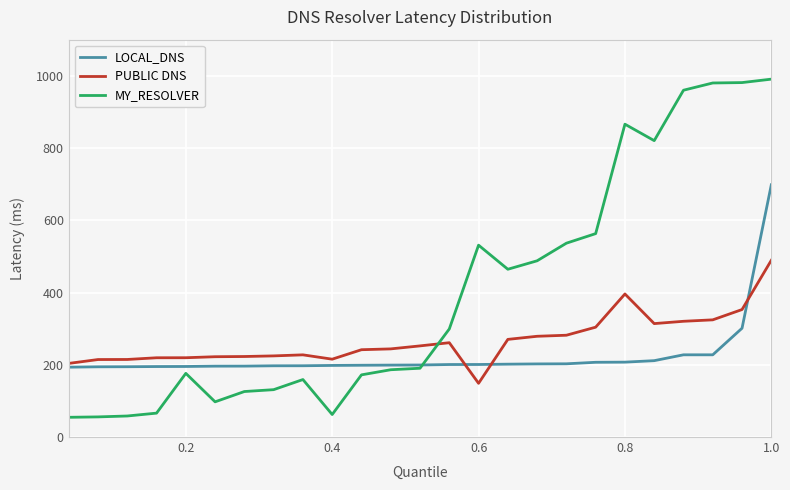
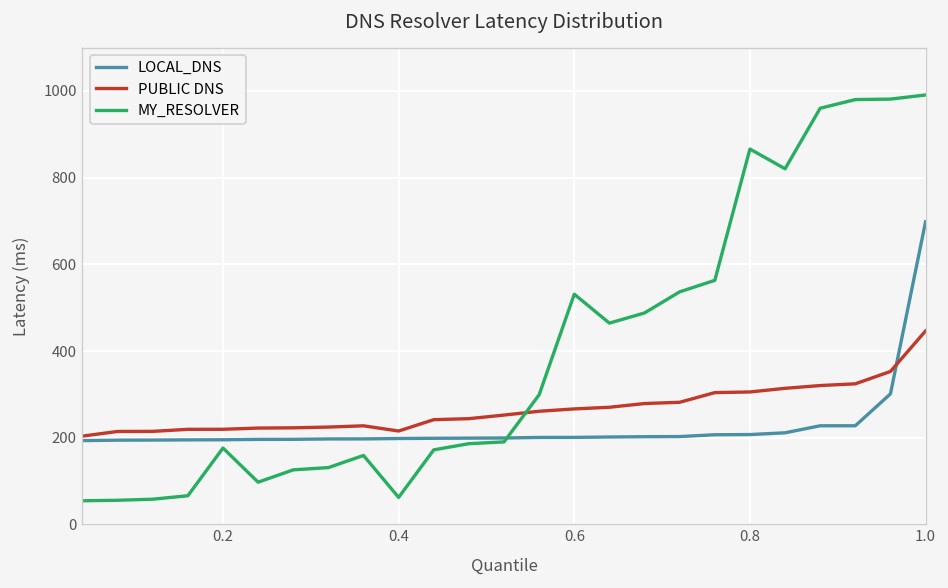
PUBLIC DNS, 0.6: 150 -> 270
PUBLIC DNS, 0.8: 400 -> 310
PUBLIC DNS, 1.0: 490 -> 450
